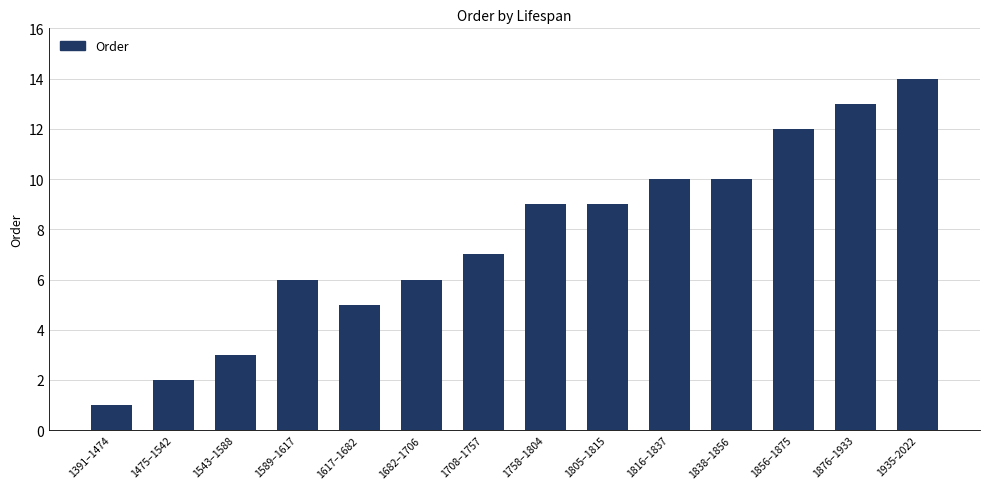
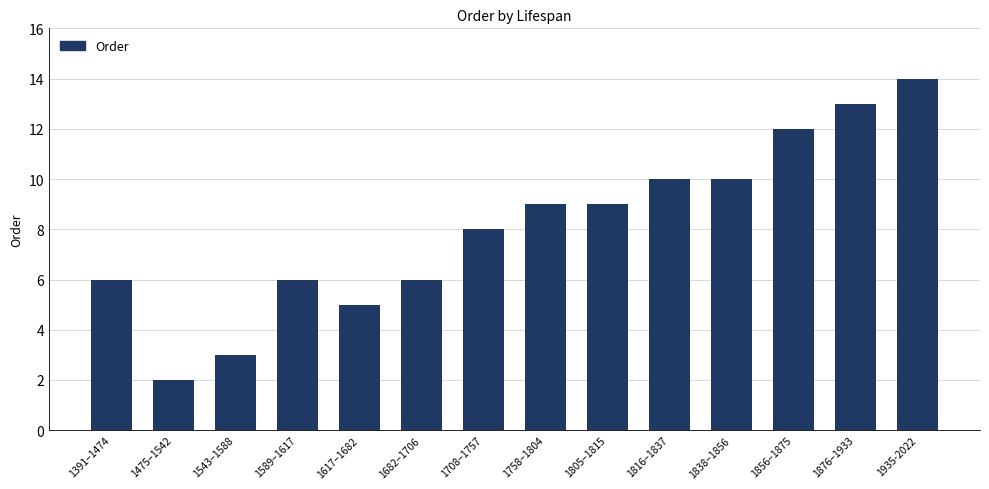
1391–1474: 1 -> 6
1708–1757: 7 -> 8
